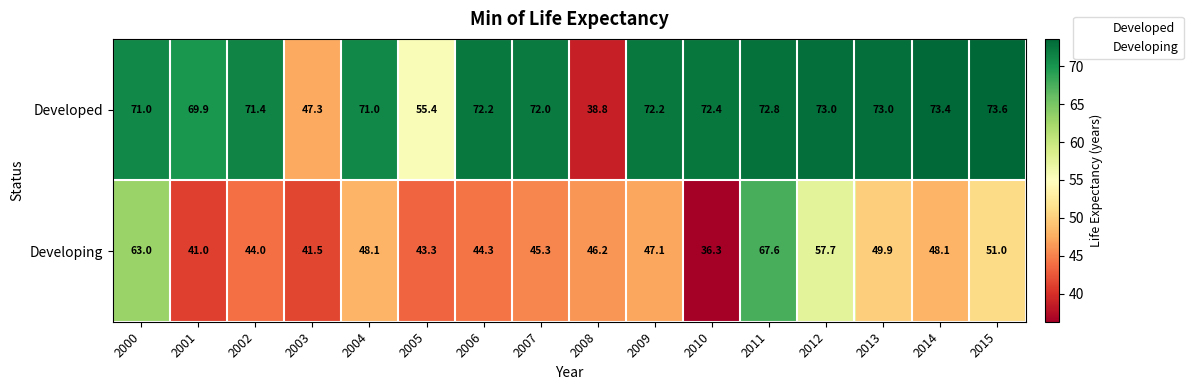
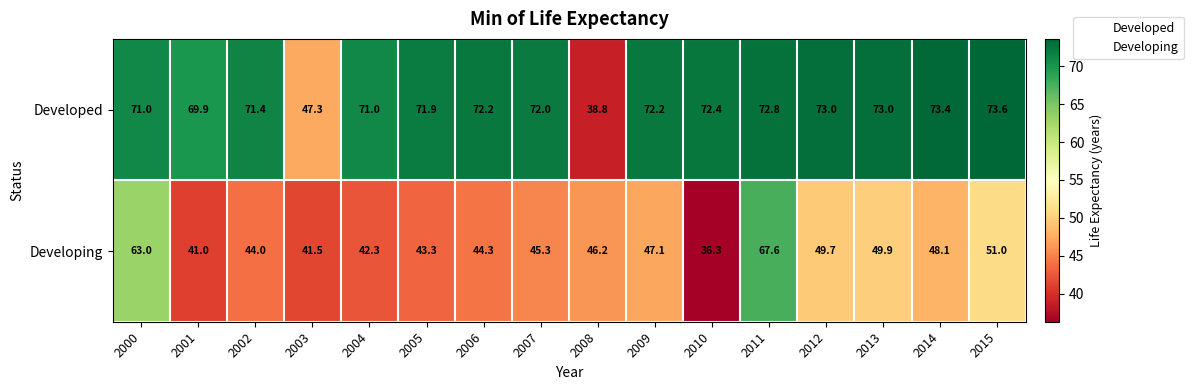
Developed, 2005: 55.4 -> 71.9
Developing, 2004: 48.1 -> 42.3
Developing, 2012: 57.7 -> 49.7
